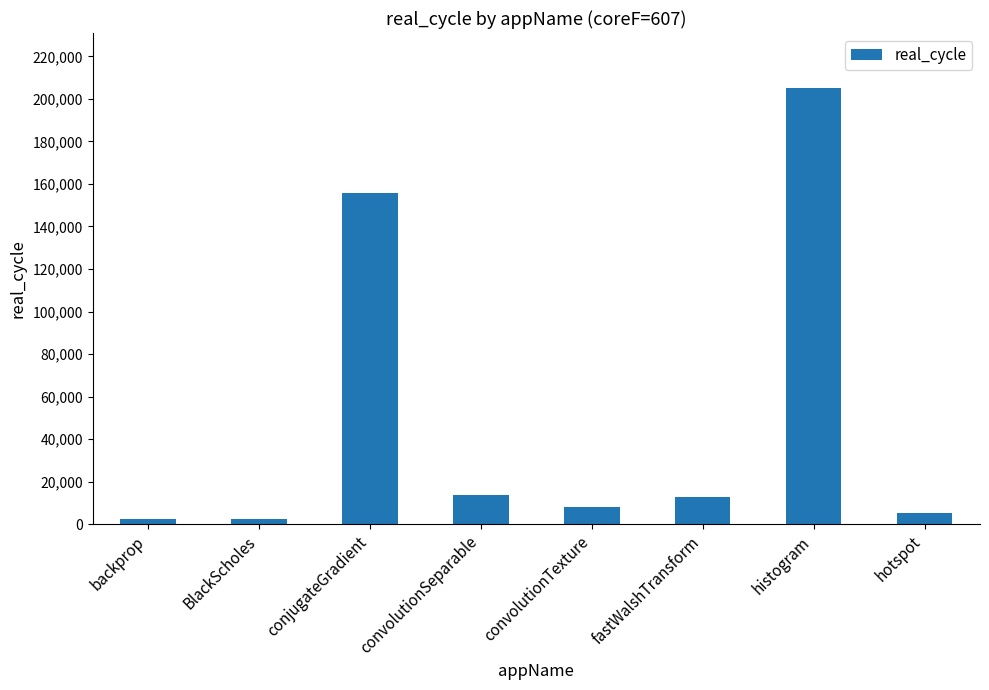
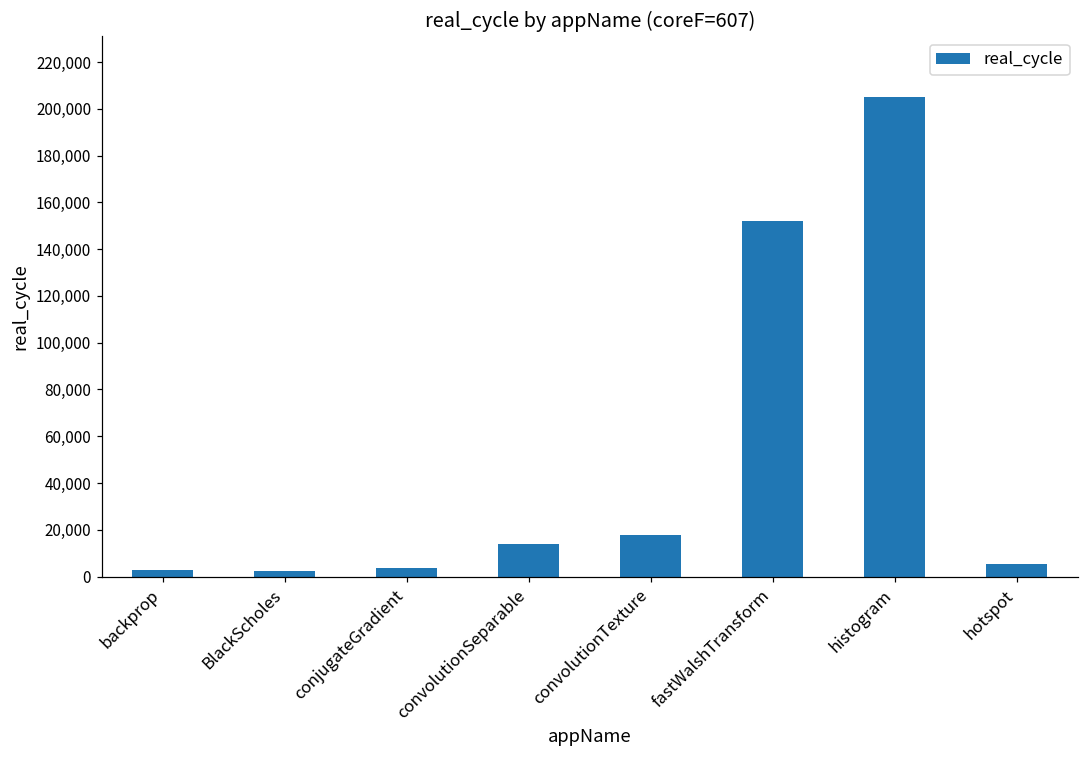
conjugateGradient: 156,000 -> 4,000
convolutionTexture: 8,000 -> 18,000
fastWalshTransform: 13,000 -> 152,000
